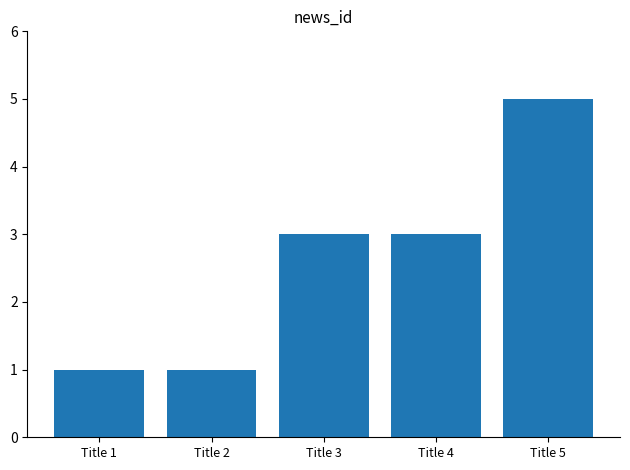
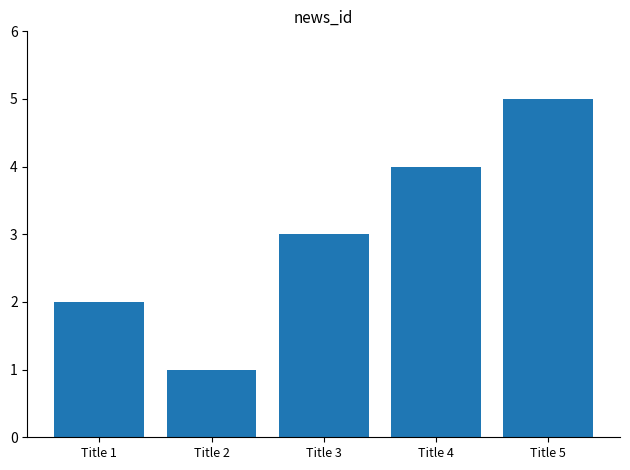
Title 1: 1 -> 2
Title 4: 3 -> 4
